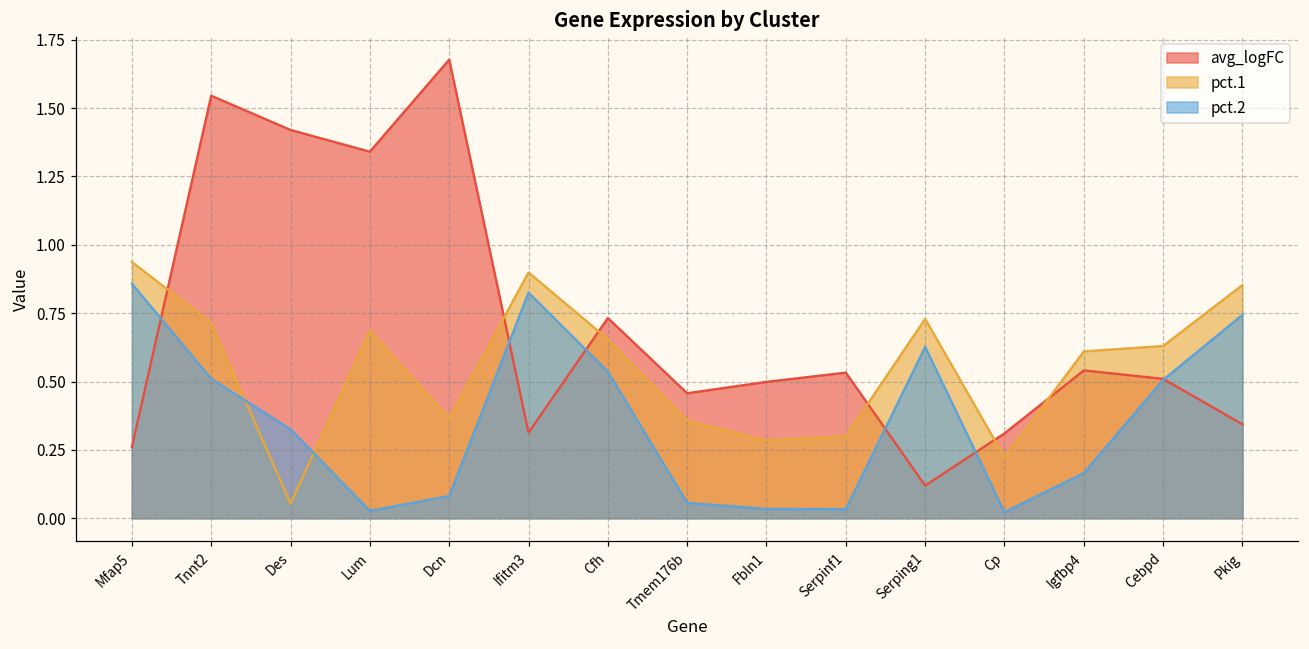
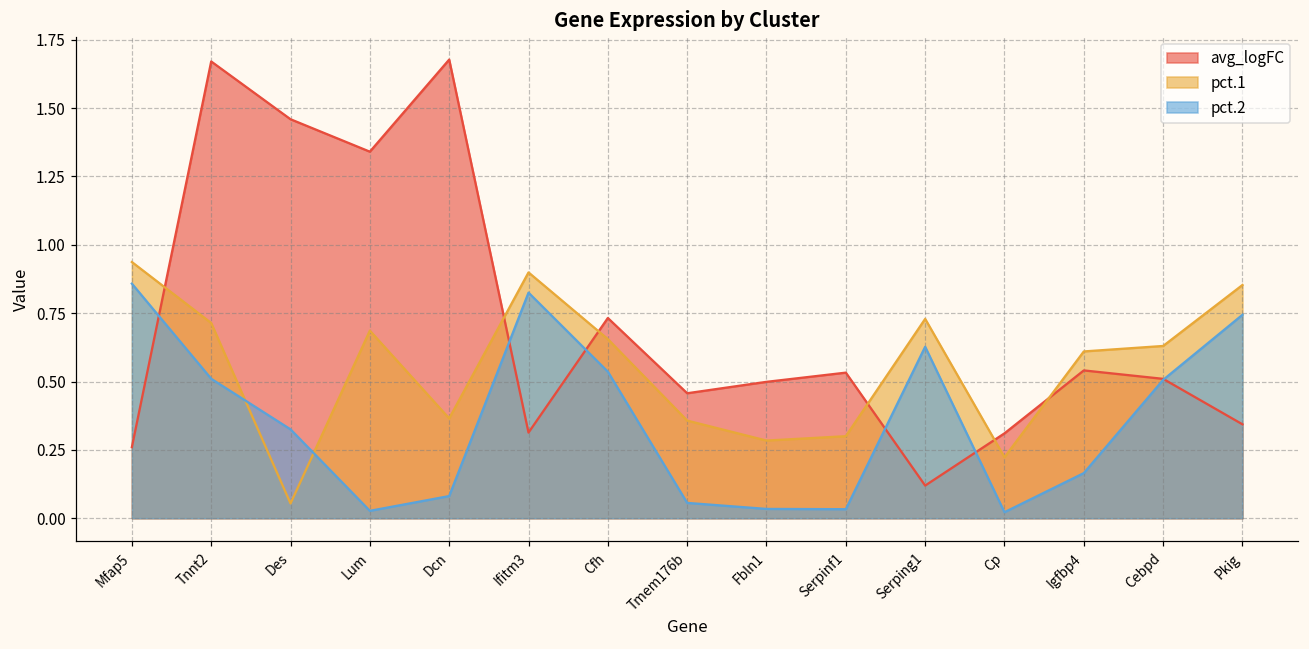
avg_logFC, Tnnt2: 1.55 -> 1.67
avg_logFC, Des: 1.42 -> 1.46
